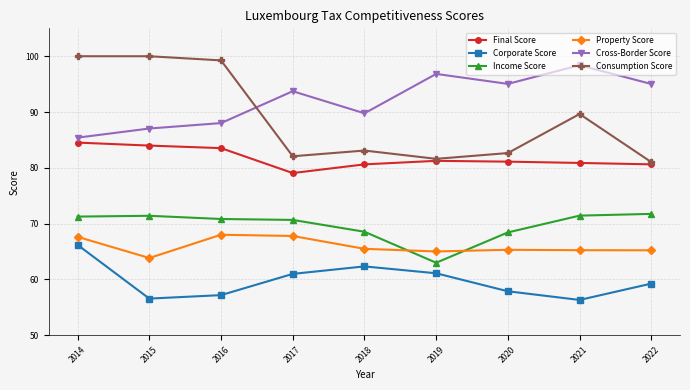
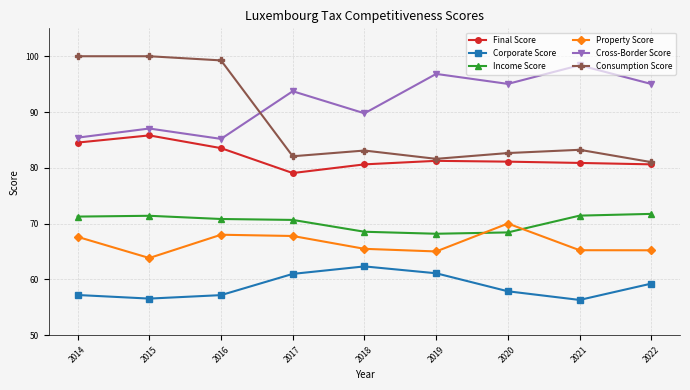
Corporate Score, 2014: 66 -> 57
Final Score, 2015: 84 -> 86
Cross-Border Score, 2016: 88 -> 85
Income Score, 2019: 63 -> 68
Property Score, 2020: 65 -> 70
Consumption Score, 2021: 90 -> 83
